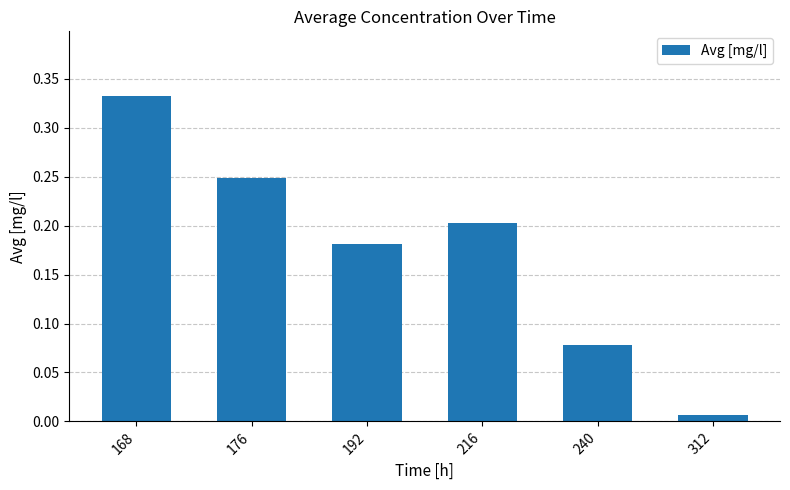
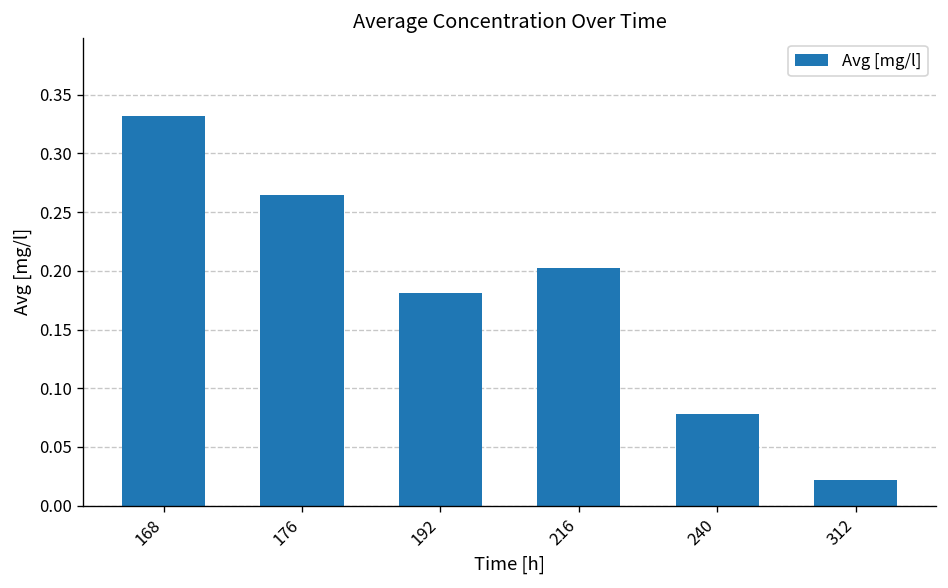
176: 0.25 -> 0.26
312: 0.01 -> 0.02
